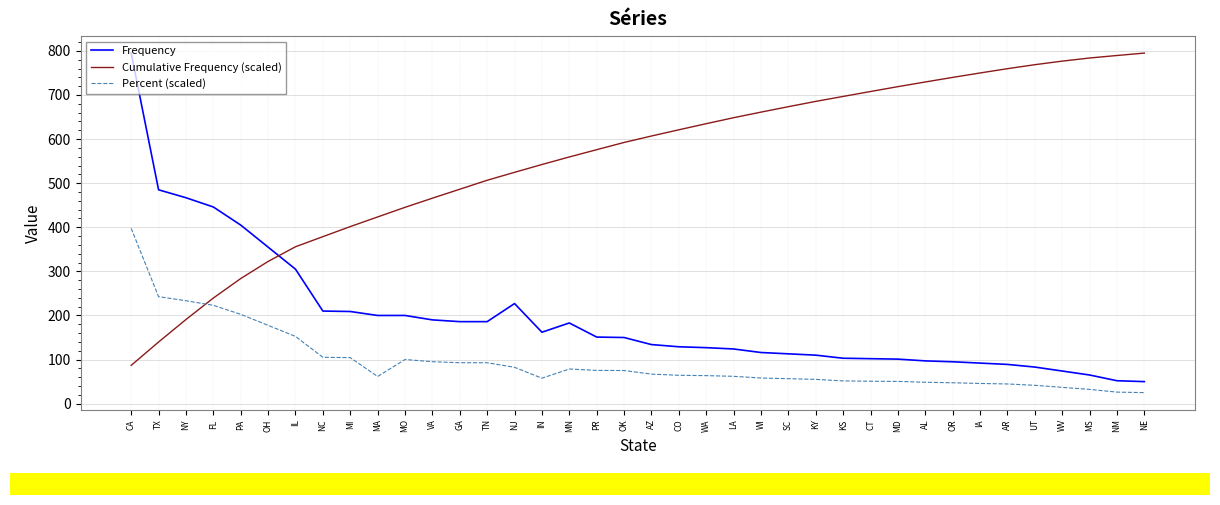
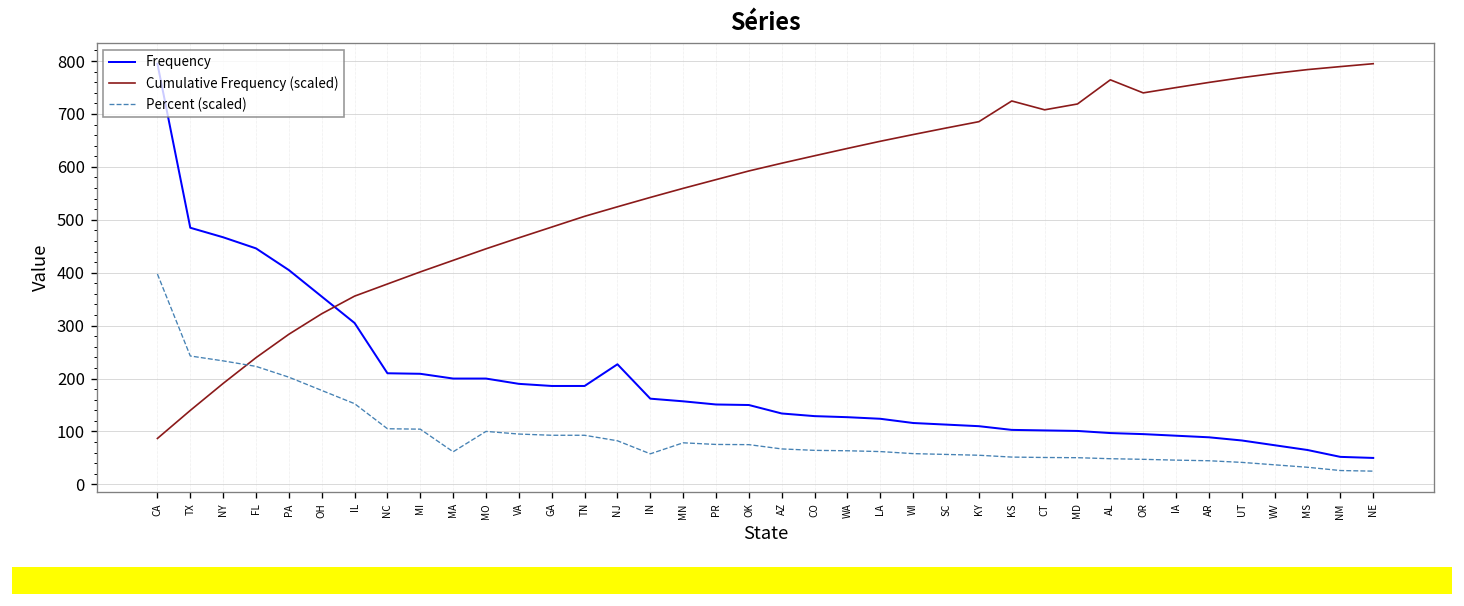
Frequency, MN: 180 -> 160
Cumulative Frequency (scaled), KS: 700 -> 720
Cumulative Frequency (scaled), AL: 730 -> 760
